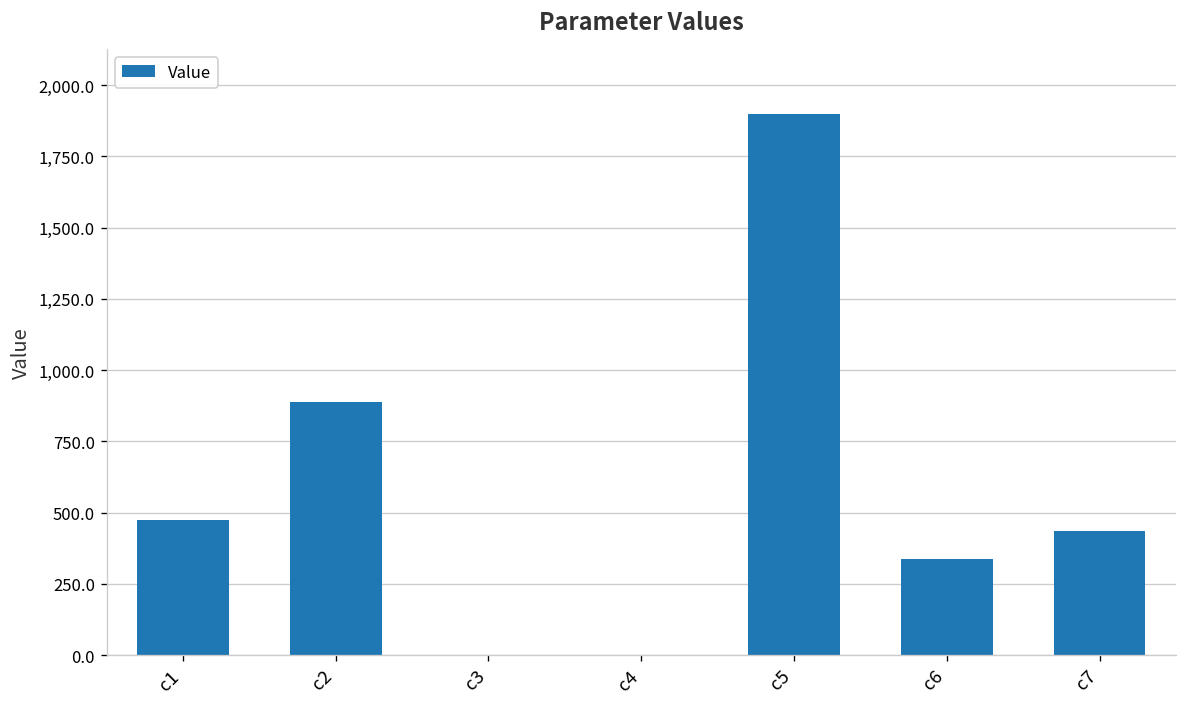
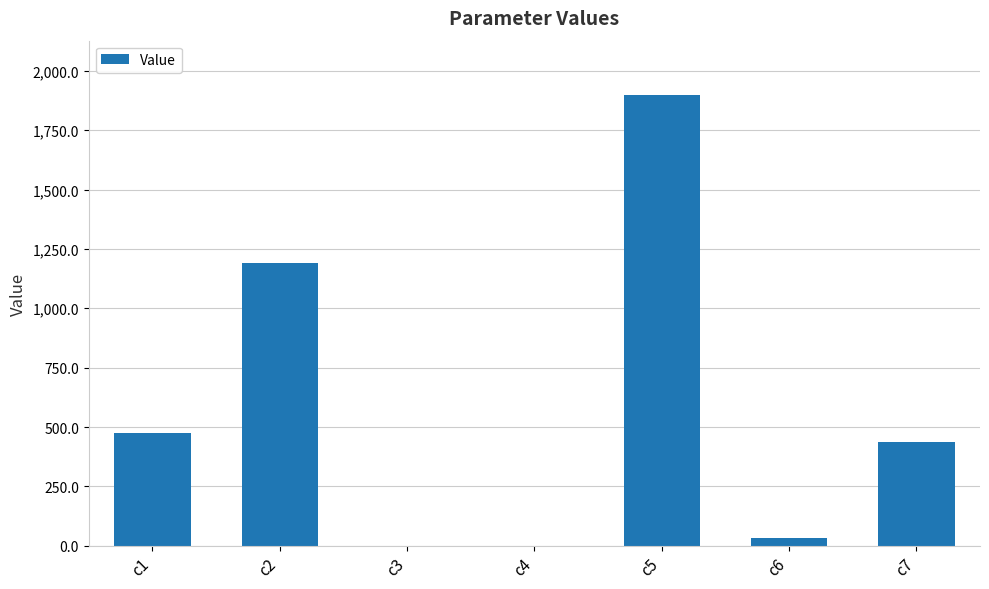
c2: 890 -> 1,190
c6: 340 -> 30
